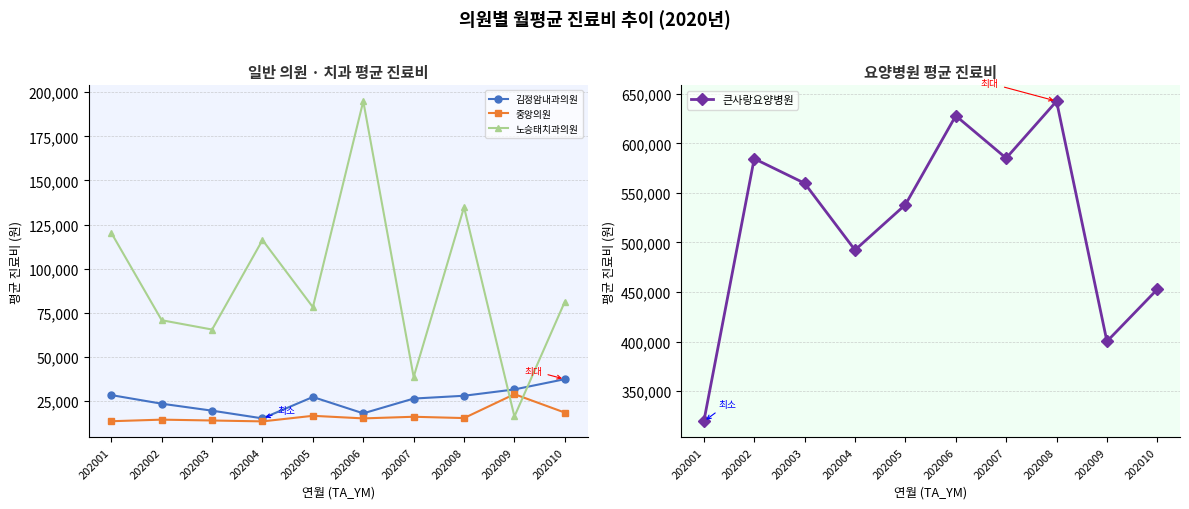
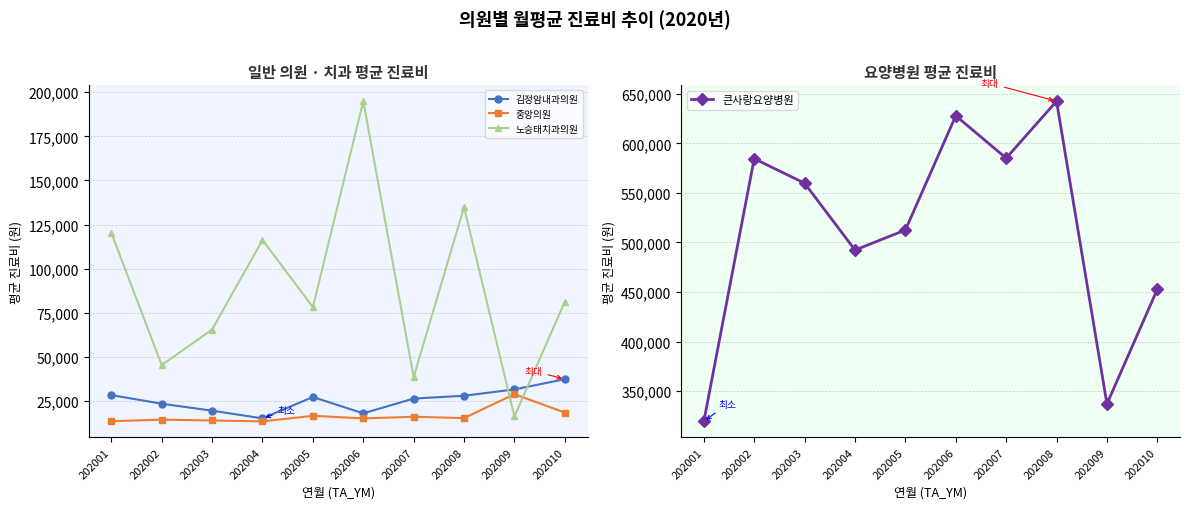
일반 의원 · 치과 평균 진료비, 노승태치과의원, 202002: 71,000 -> 45,000
요양병원 평균 진료비, 202005: 540,000 -> 510,000
요양병원 평균 진료비, 202009: 400,000 -> 340,000
